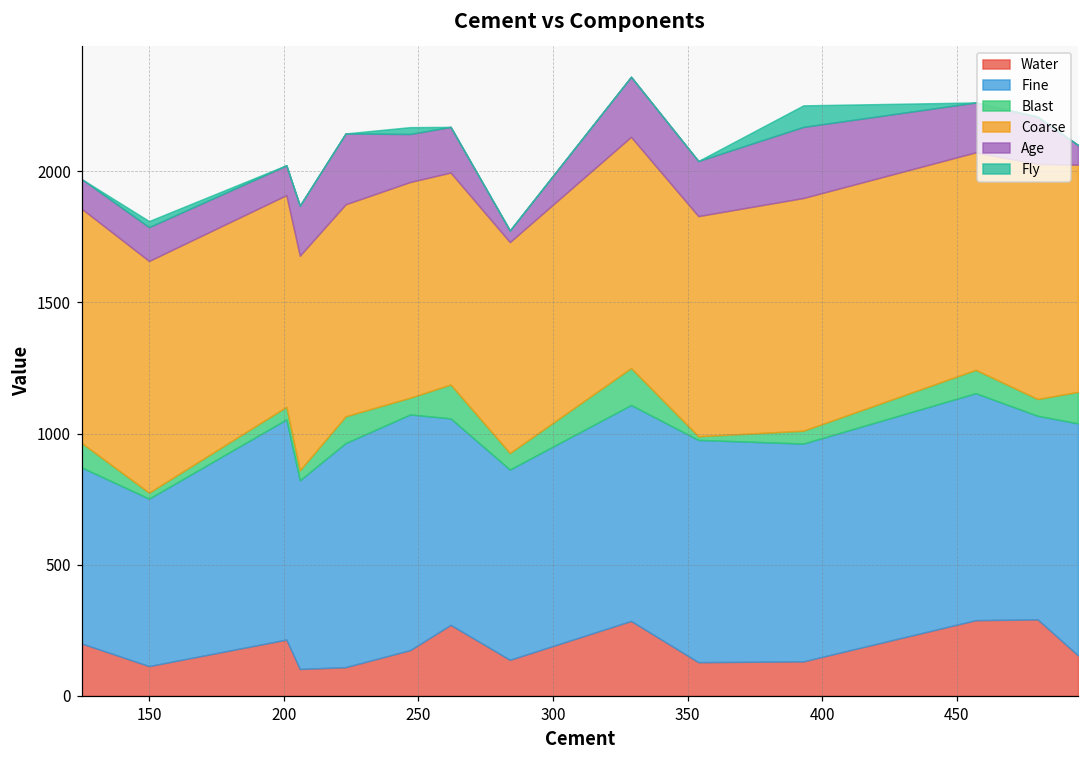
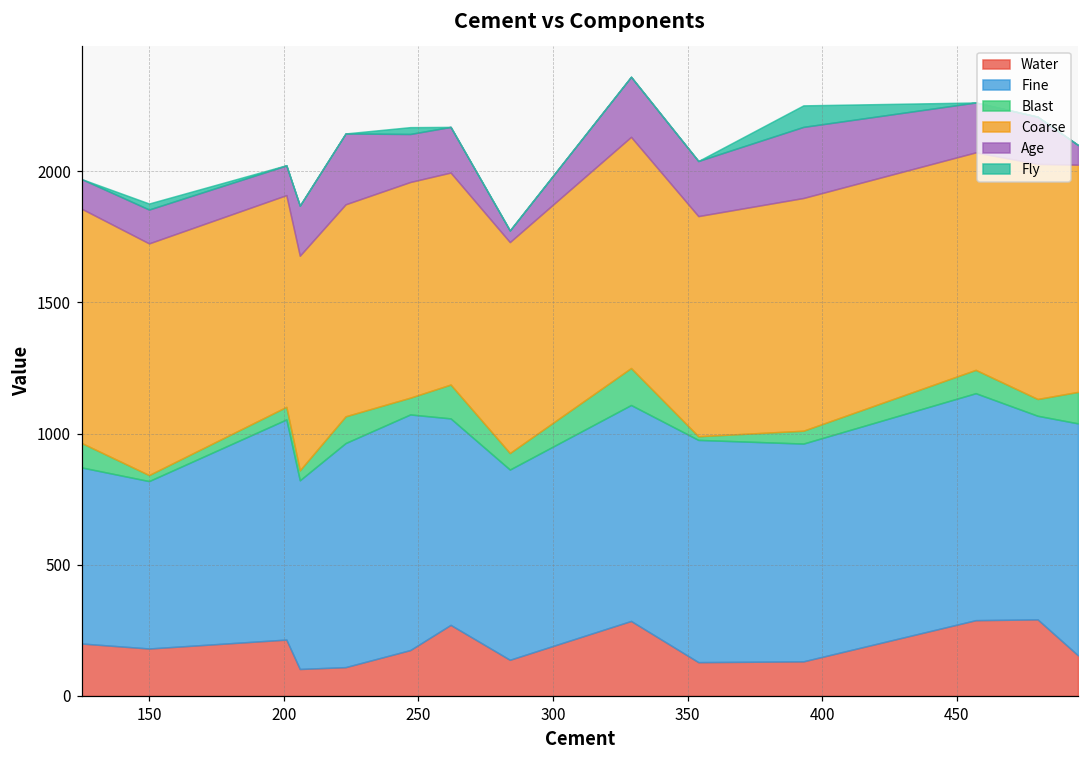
Water, 150: 110 -> 180
